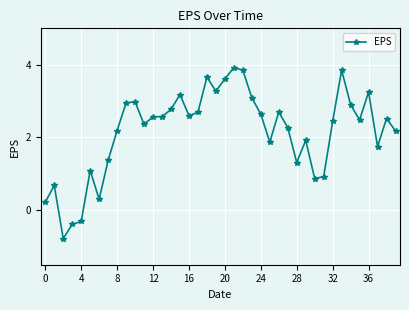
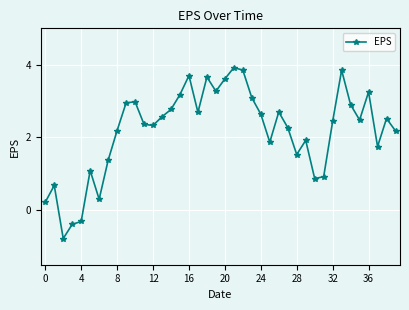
12: 2.6 -> 2.3
16: 2.6 -> 3.7
28: 1.3 -> 1.5
